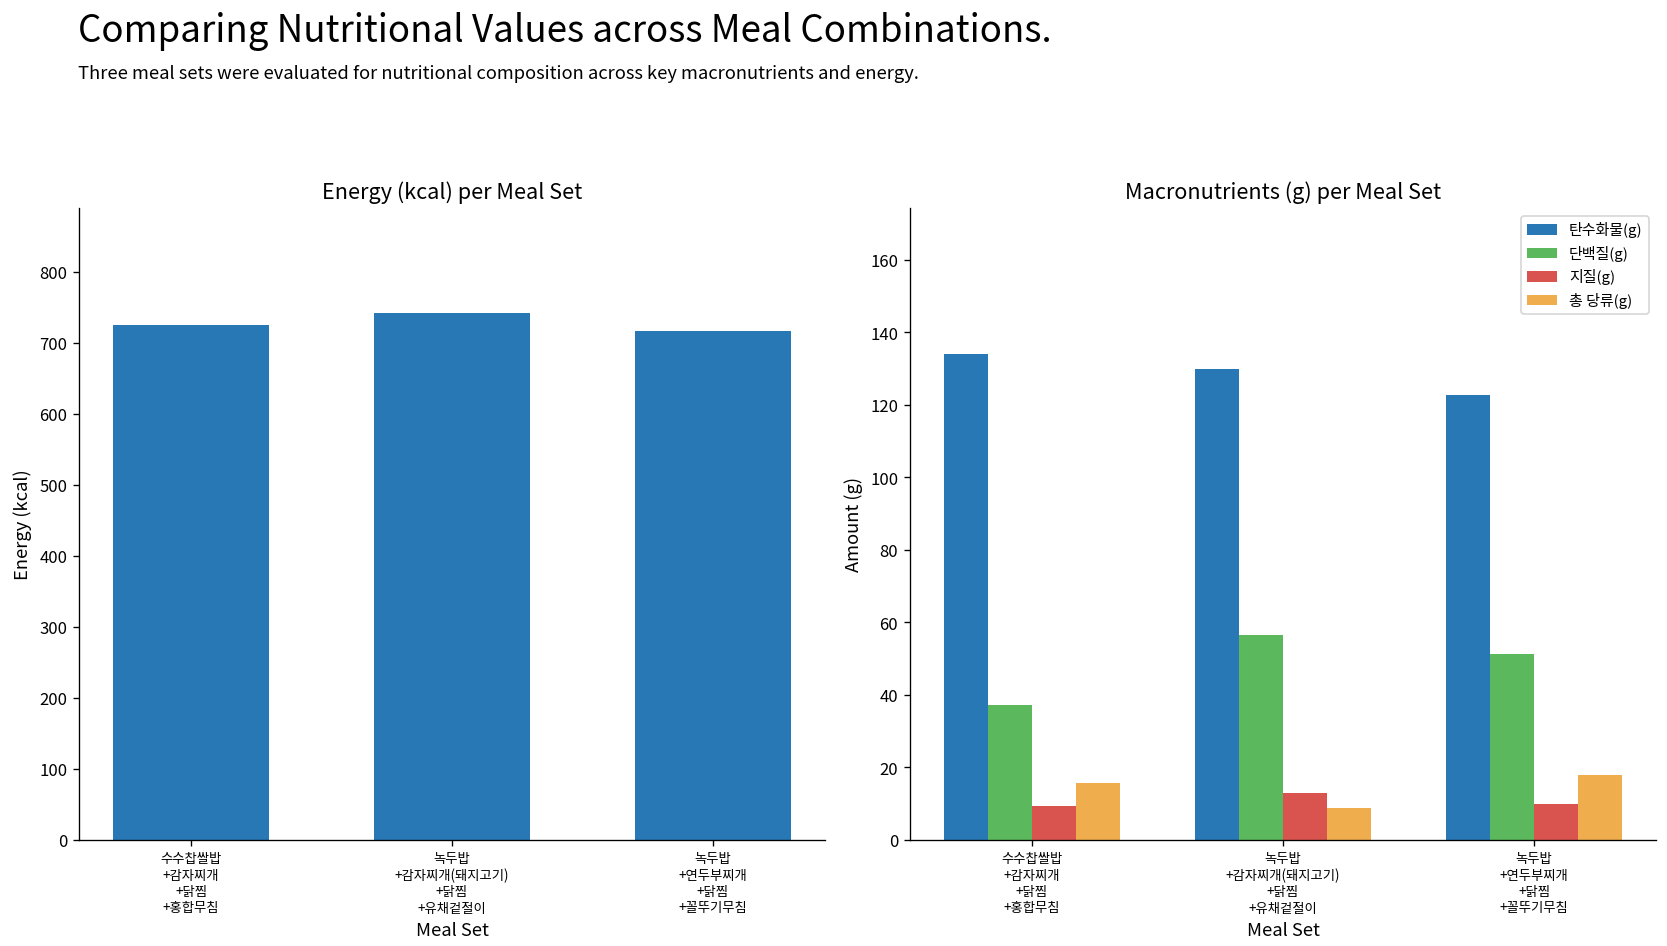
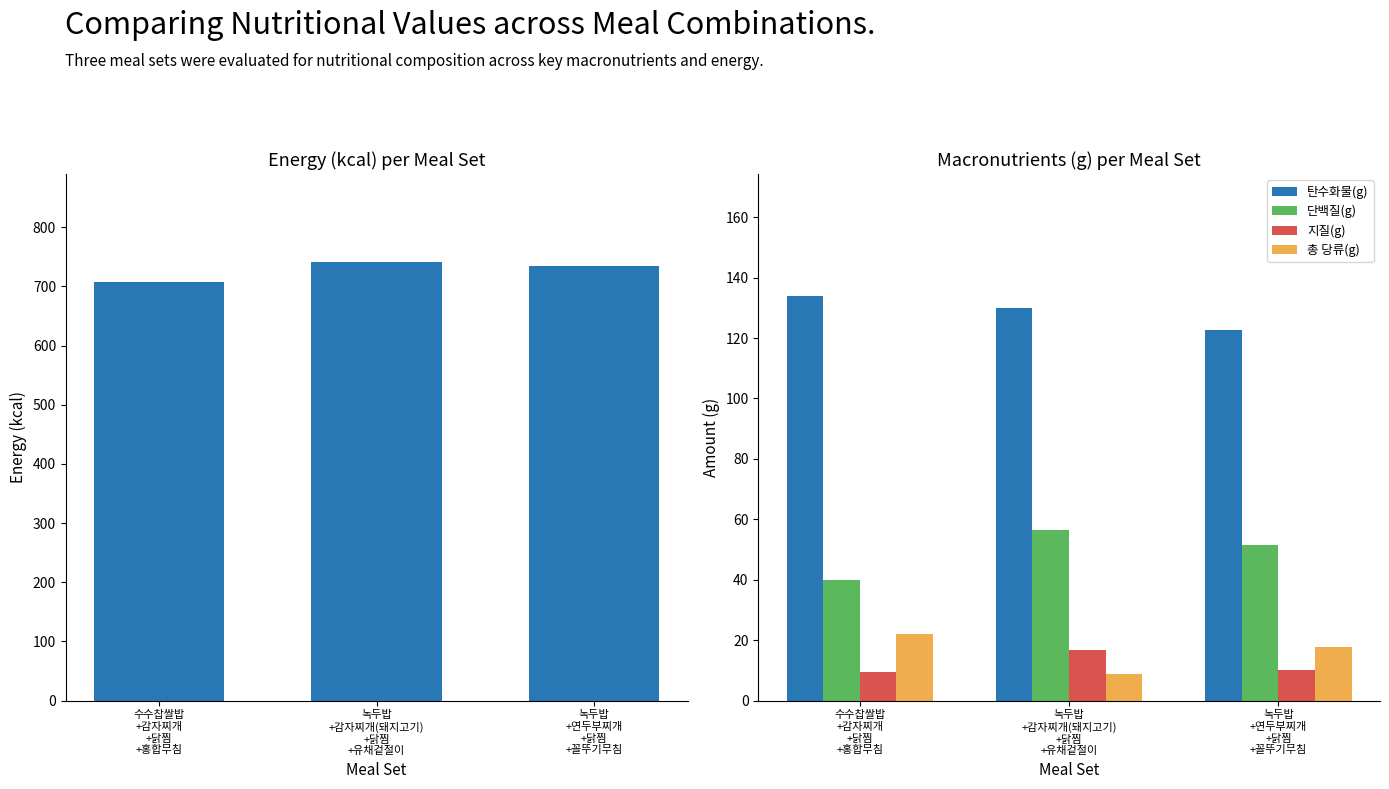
Energy (kcal) per Meal Set, 수수찹쌀밥 +감자찌개 +닭찜 +홍합무침: 730 -> 710
Energy (kcal) per Meal Set, 녹두밥 +연두부찌개 +닭찜 +꼴뚜기무침: 720 -> 730
Macronutrients (g) per Meal Set, 단백질(g), 수수찹쌀밥 +감자찌개 +닭찜 +홍합무침: 37 -> 40
Macronutrients (g) per Meal Set, 총 당류(g), 수수찹쌀밥 +감자찌개 +닭찜 +홍합무침: 16 -> 22
Macronutrients (g) per Meal Set, 지질(g), 녹두밥 +감자찌개(돼지고기) +닭찜 +유채겉절이: 13 -> 17
